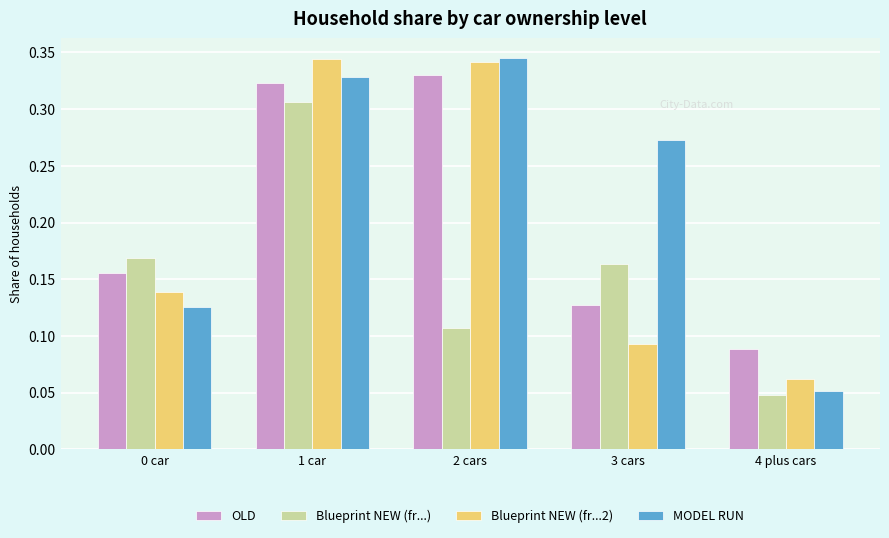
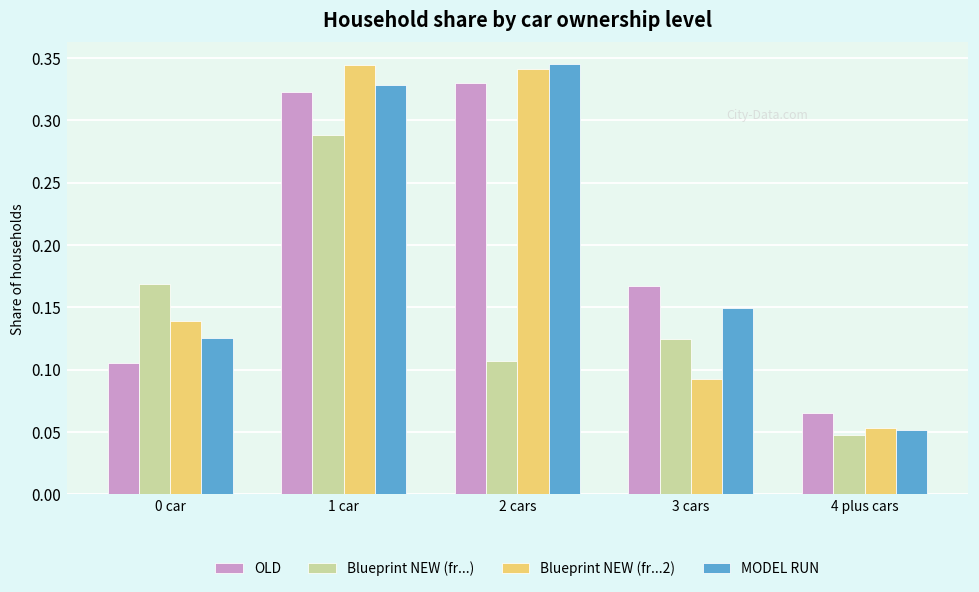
OLD, 0 car: 0.155 -> 0.106
Blueprint NEW (fr...), 1 car: 0.307 -> 0.288
OLD, 3 cars: 0.127 -> 0.167
Blueprint NEW (fr...), 3 cars: 0.163 -> 0.125
MODEL RUN, 3 cars: 0.273 -> 0.149
OLD, 4 plus cars: 0.088 -> 0.065
Blueprint NEW (fr...2), 4 plus cars: 0.062 -> 0.053
